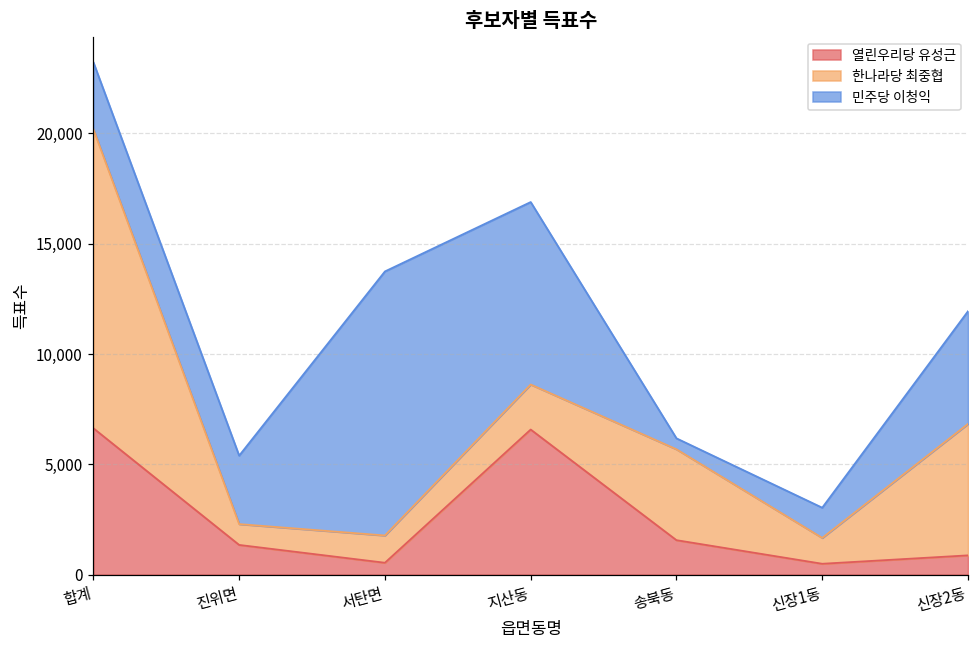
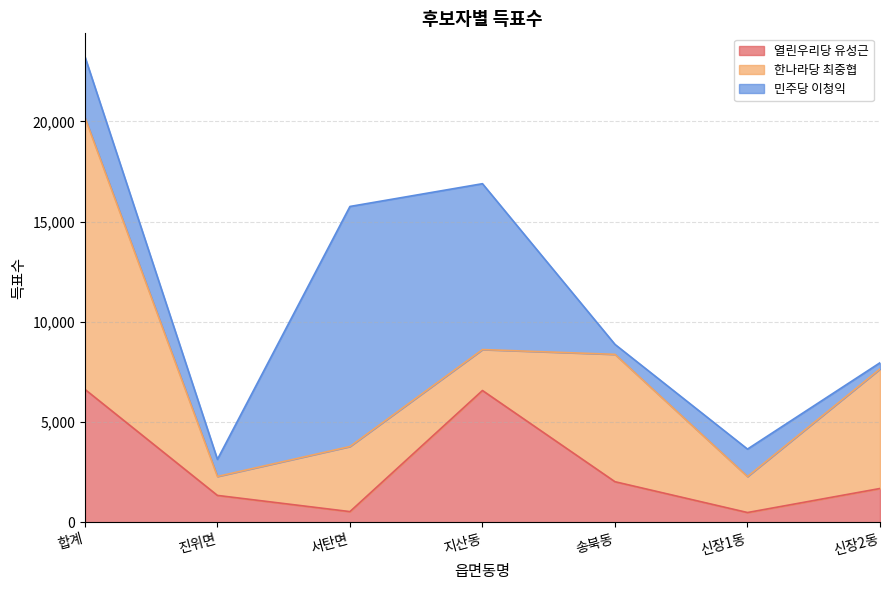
민주당 이청익, 진위면: 3,100 -> 900
한나라당 최중협, 서탄면: 1,200 -> 3,200
열린우리당 유성근, 송북동: 1,600 -> 2,000
한나라당 최중협, 송북동: 4,100 -> 6,400
한나라당 최중협, 신장1동: 1,200 -> 1,800
열린우리당 유성근, 신장2동: 900 -> 1,700
민주당 이청익, 신장2동: 5,100 -> 300
